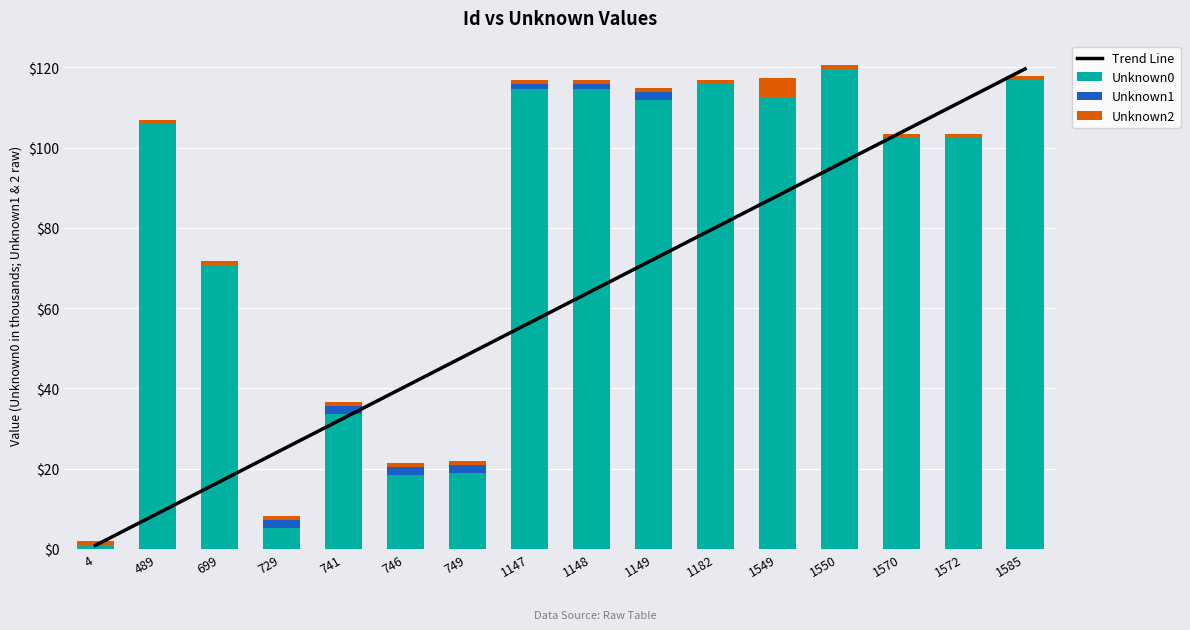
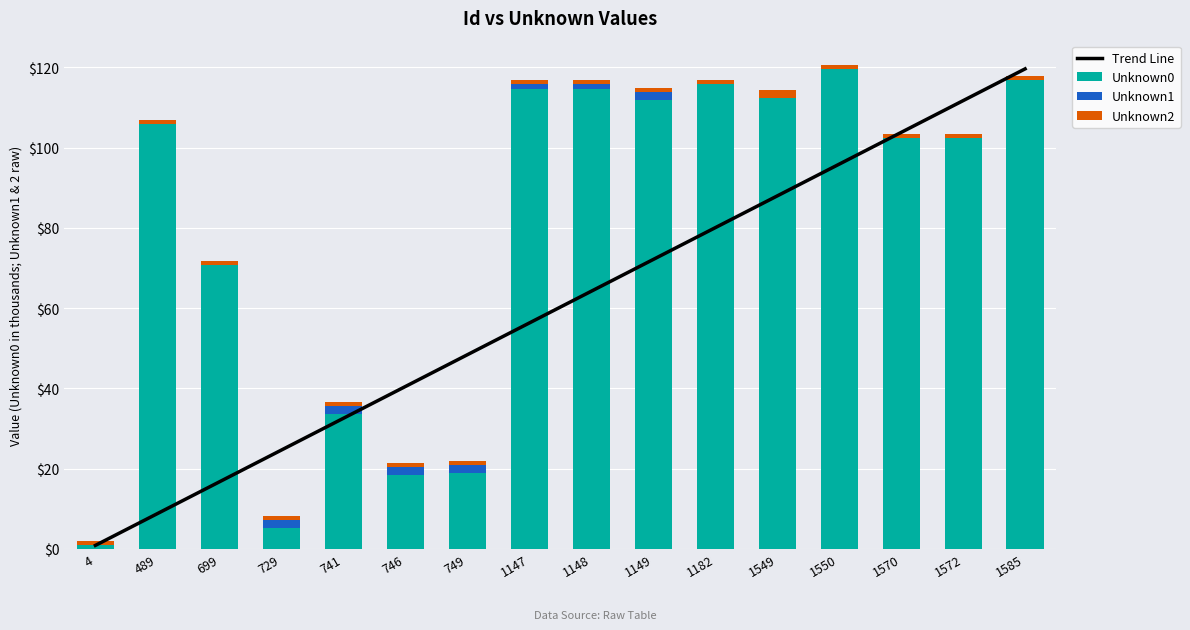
Unknown2, 1549: $5 -> $2
